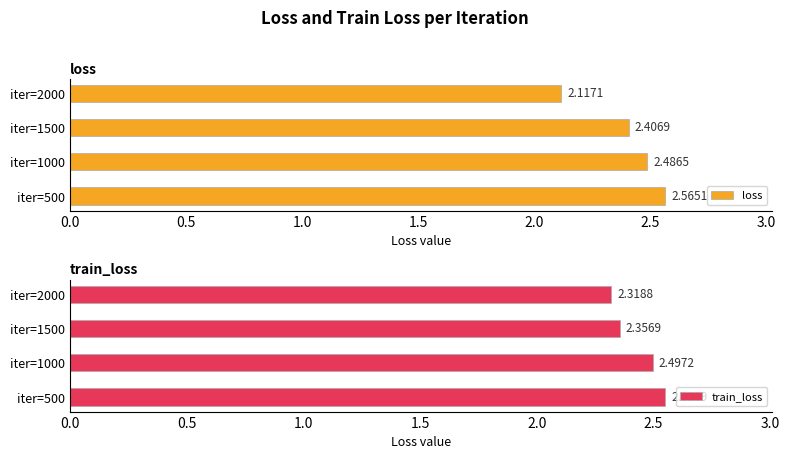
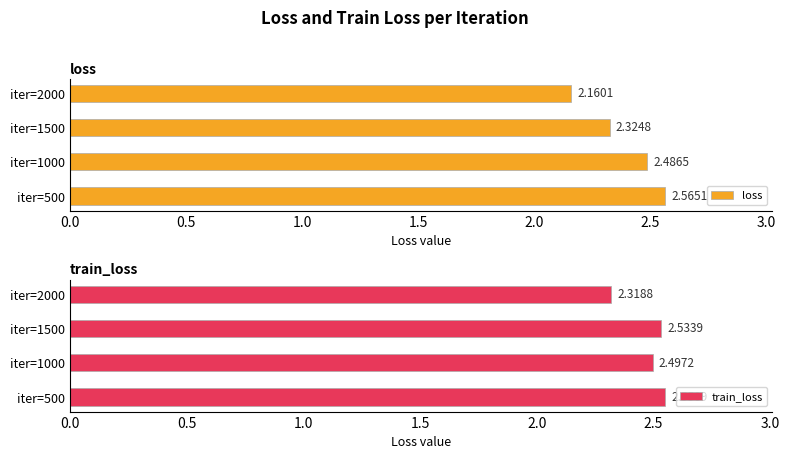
loss, iter=2000: 2.1171 -> 2.1601
loss, iter=1500: 2.4069 -> 2.3248
train_loss, iter=1500: 2.3569 -> 2.5339
